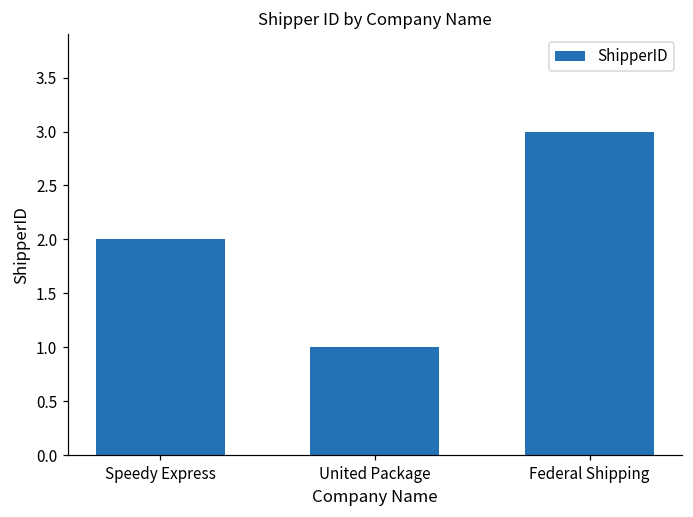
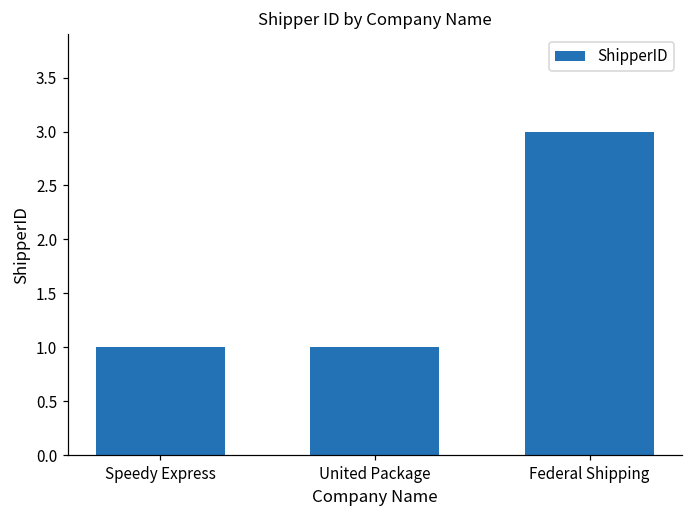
Speedy Express: 2 -> 1
